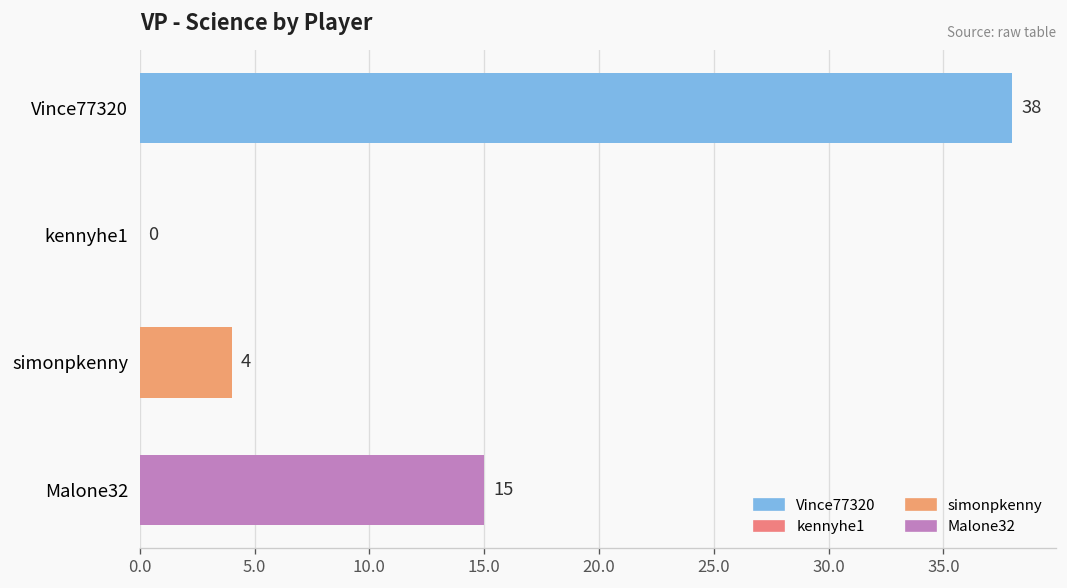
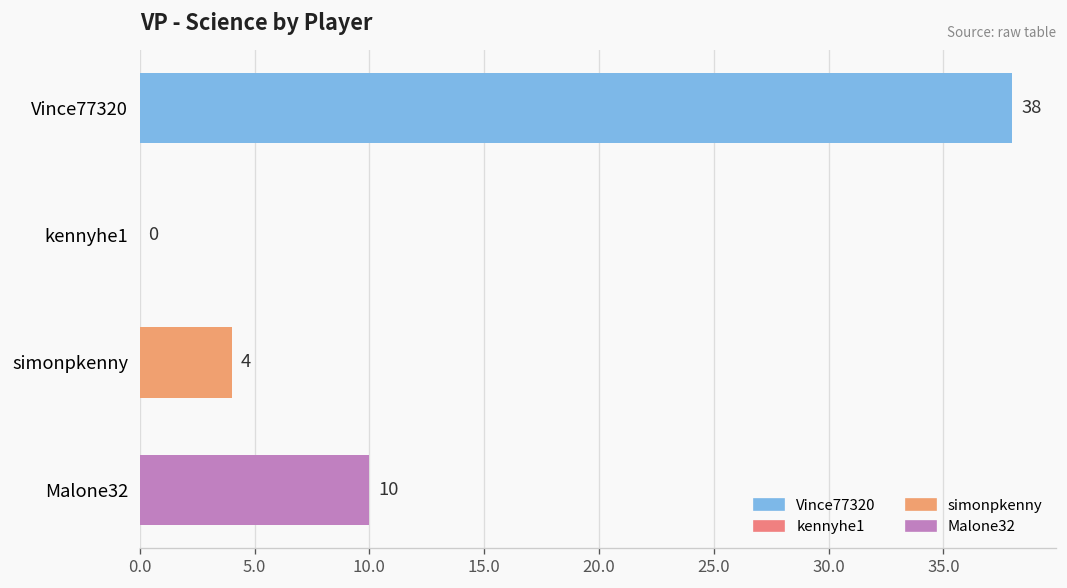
Malone32: 15 -> 10
